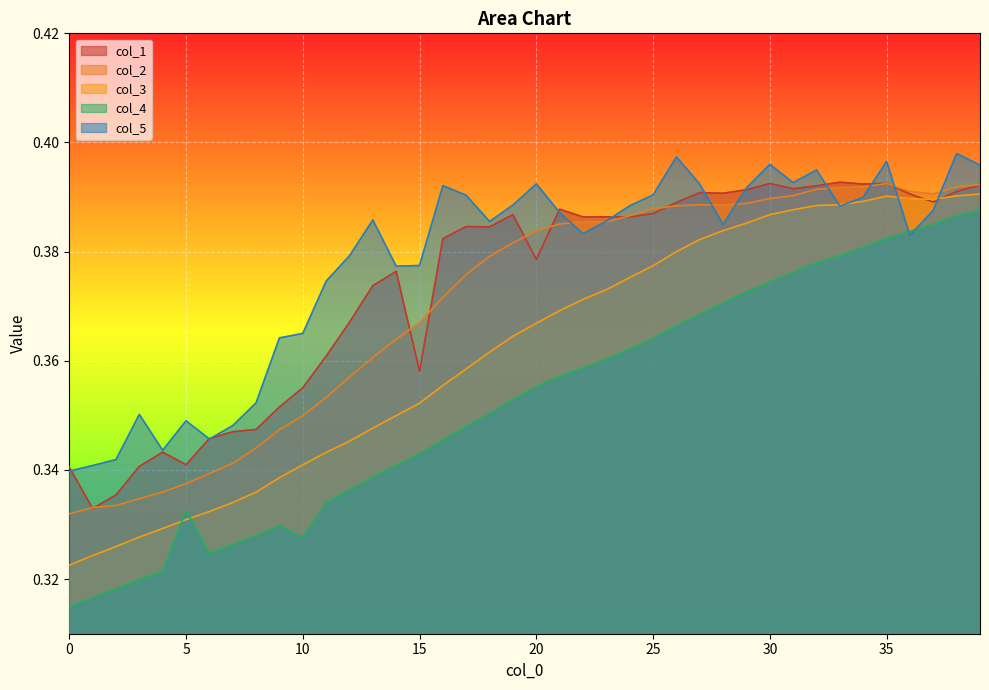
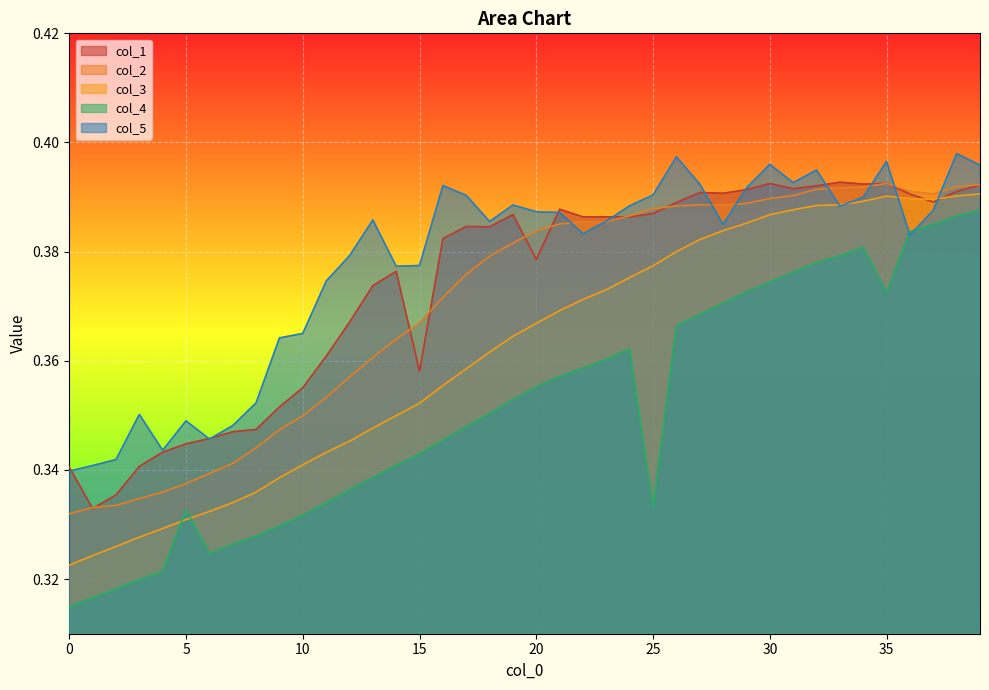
col_1, 5: 0.341 -> 0.345
col_4, 10: 0.328 -> 0.332
col_5, 20: 0.392 -> 0.387
col_4, 25: 0.364 -> 0.333
col_4, 35: 0.382 -> 0.373
